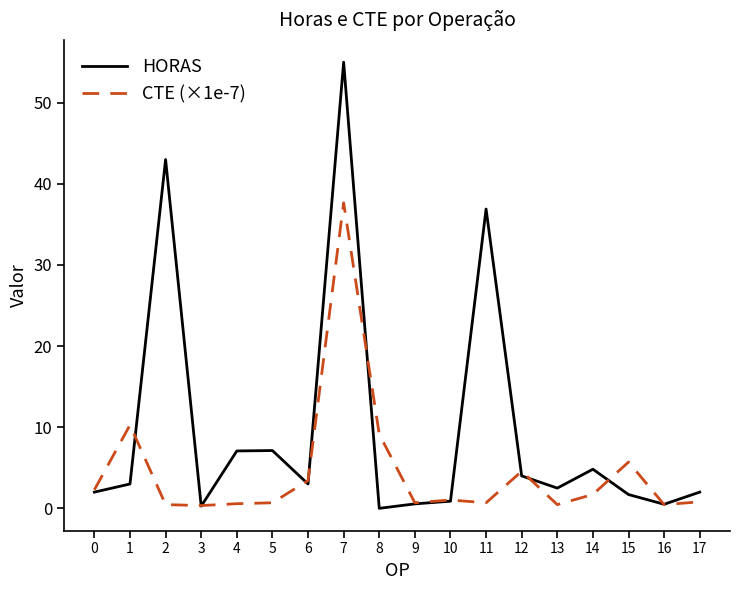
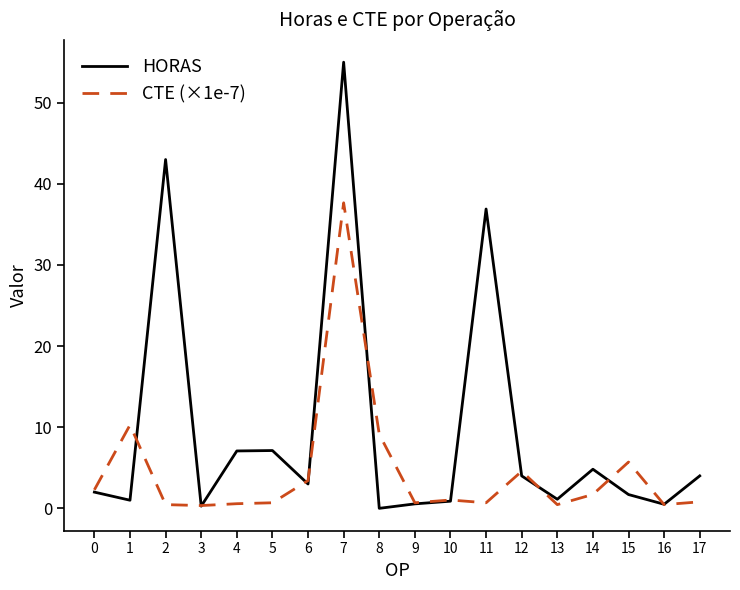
HORAS, 1: 3 -> 1
HORAS, 13: 2 -> 1
HORAS, 17: 2 -> 4
